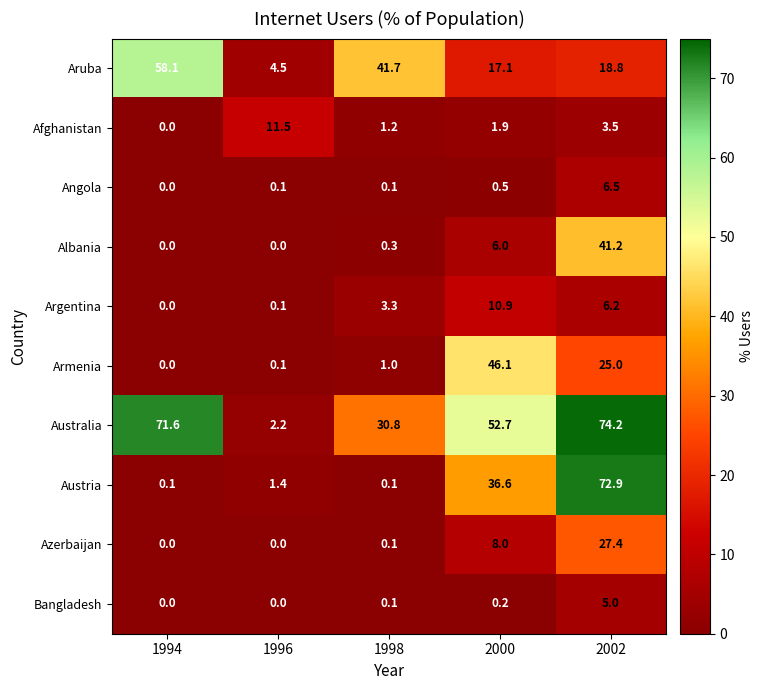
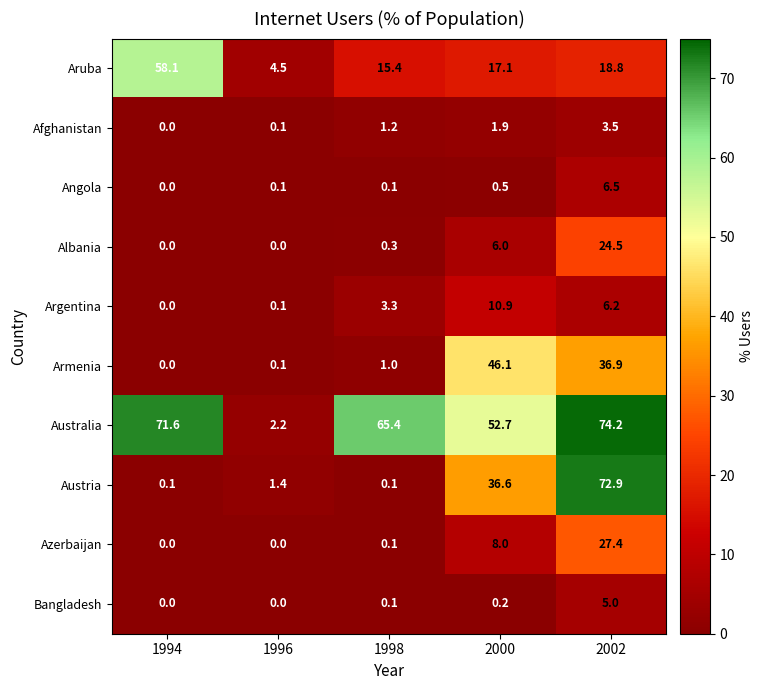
Aruba, 1998: 41.7 -> 15.4
Afghanistan, 1996: 11.5 -> 0.1
Albania, 2002: 41.2 -> 24.5
Armenia, 2002: 25.0 -> 36.9
Australia, 1998: 30.8 -> 65.4
